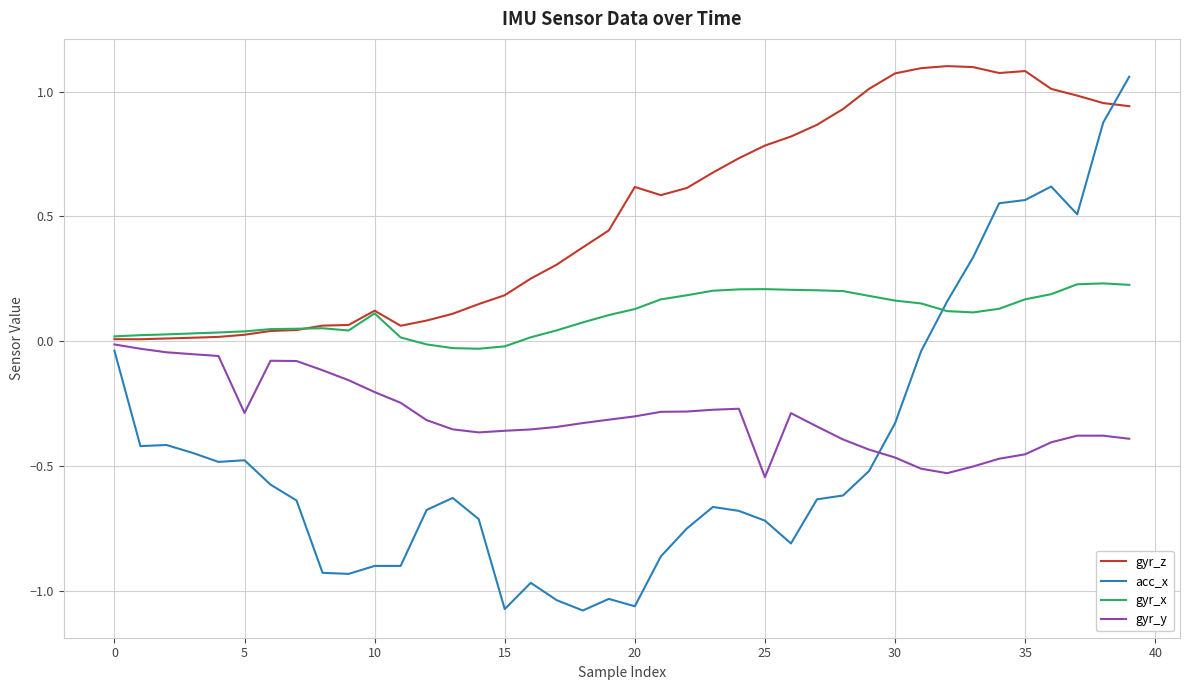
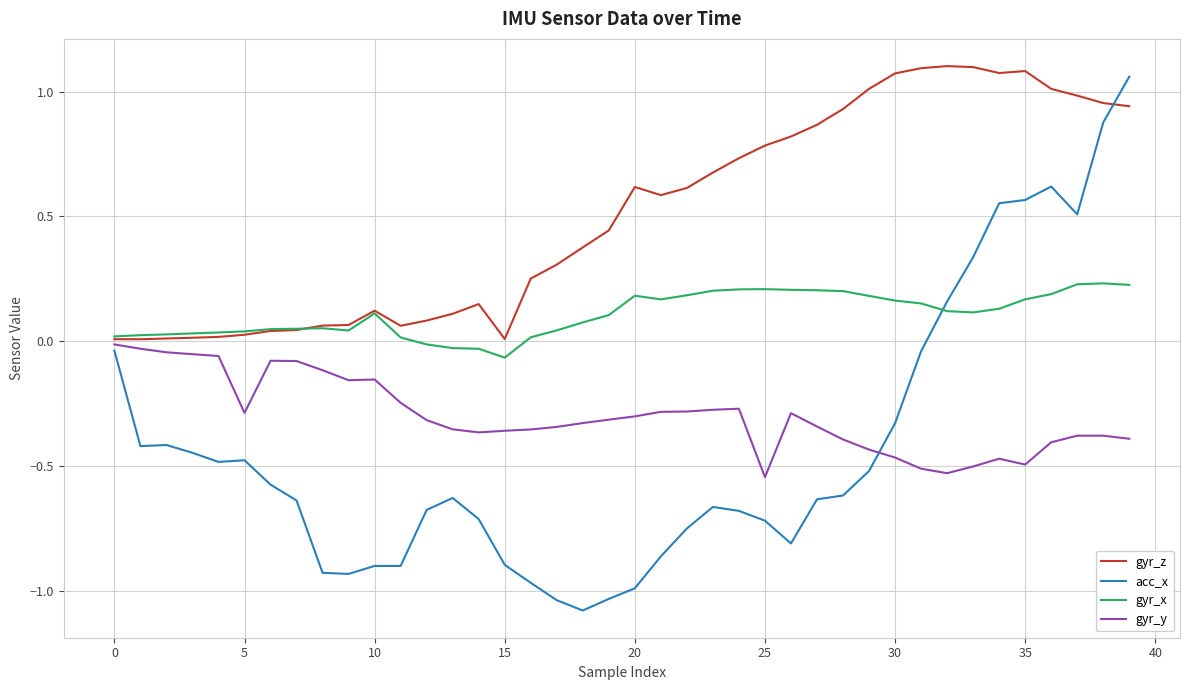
gyr_y, 10: -0.20 -> -0.15
gyr_z, 15: 0.18 -> 0.01
acc_x, 15: -1.07 -> -0.90
gyr_x, 15: -0.02 -> -0.07
acc_x, 20: -1.06 -> -0.99
gyr_x, 20: 0.13 -> 0.18
gyr_y, 35: -0.45 -> -0.49
